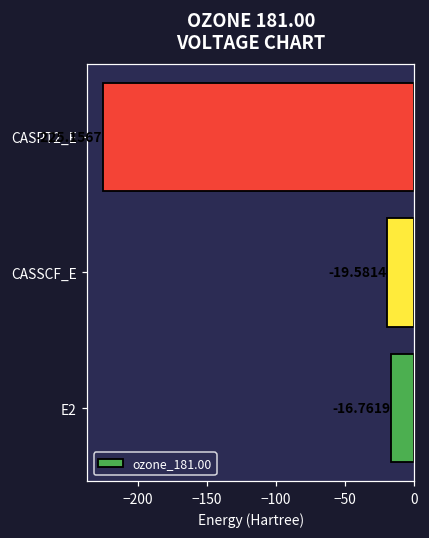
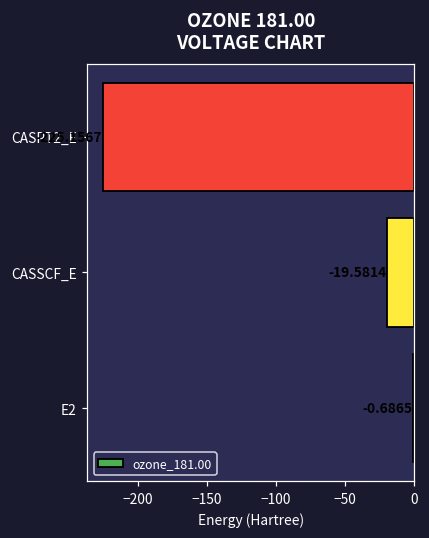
E2: -16.7619 -> -0.6865
